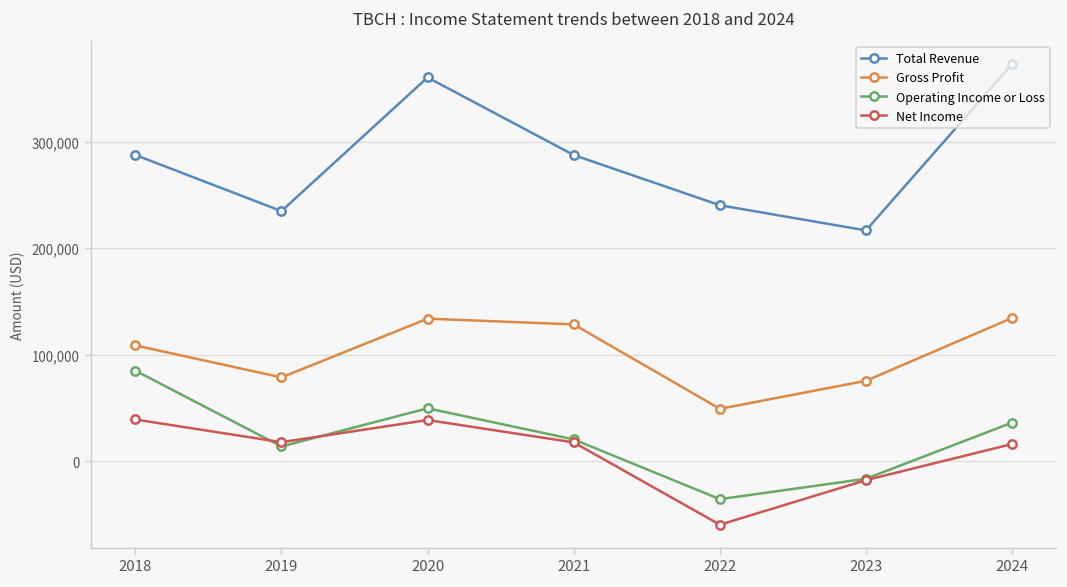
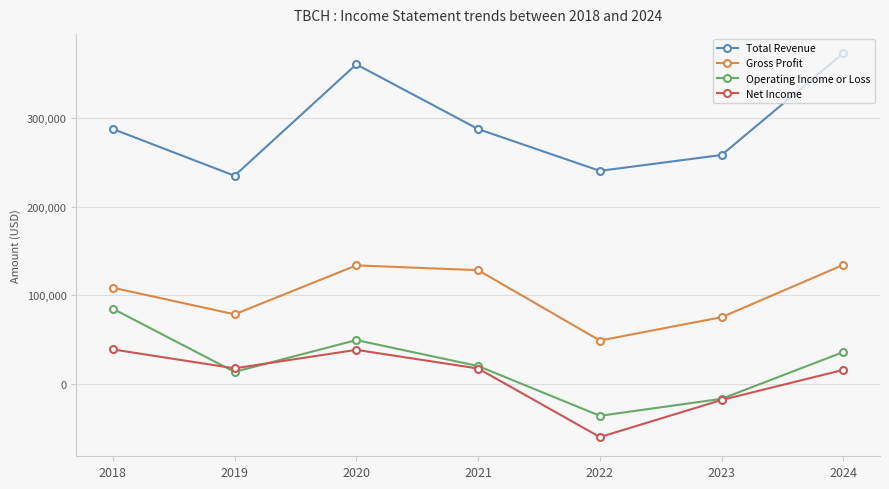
Total Revenue, 2023: 220,000 -> 260,000
